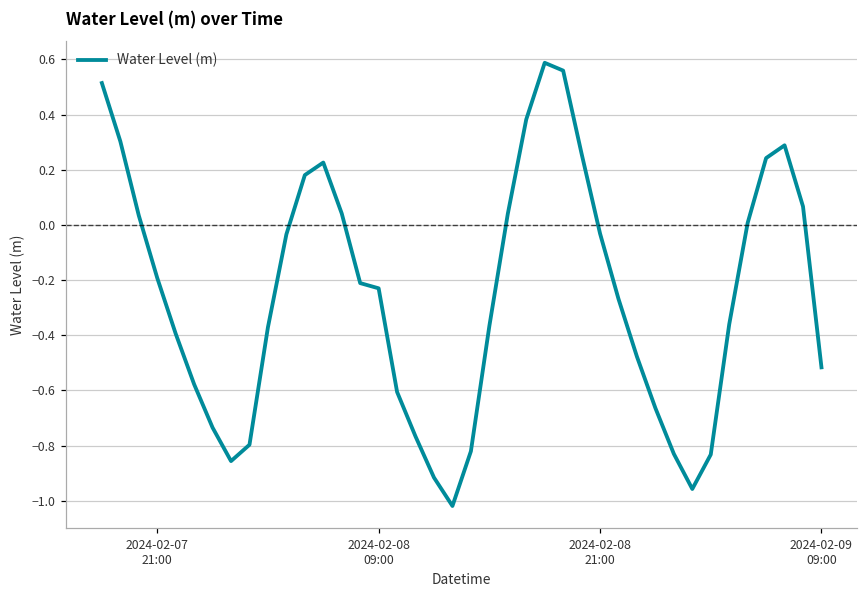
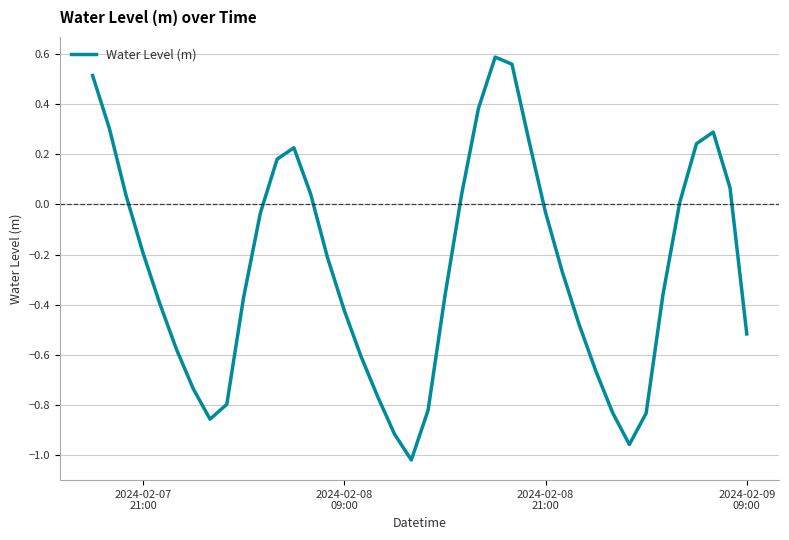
2024-02-08 09:00: -0.23 -> -0.42
